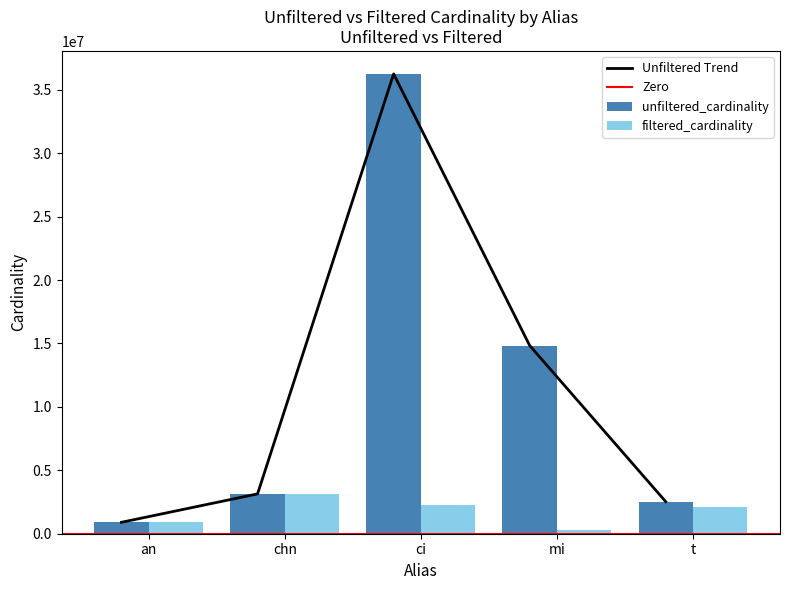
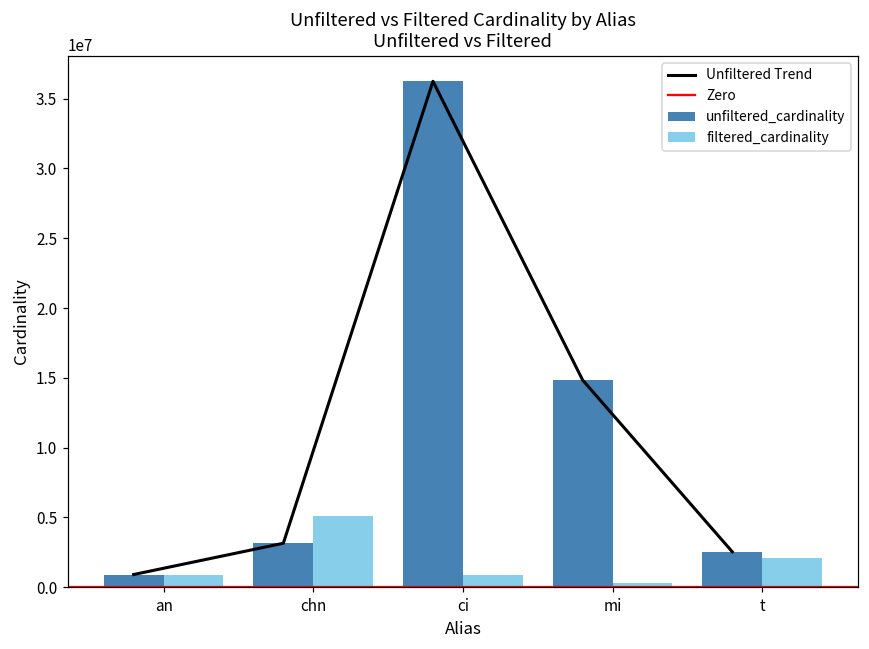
filtered_cardinality, chn: 3100000 -> 5100000
filtered_cardinality, ci: 2300000 -> 900000
